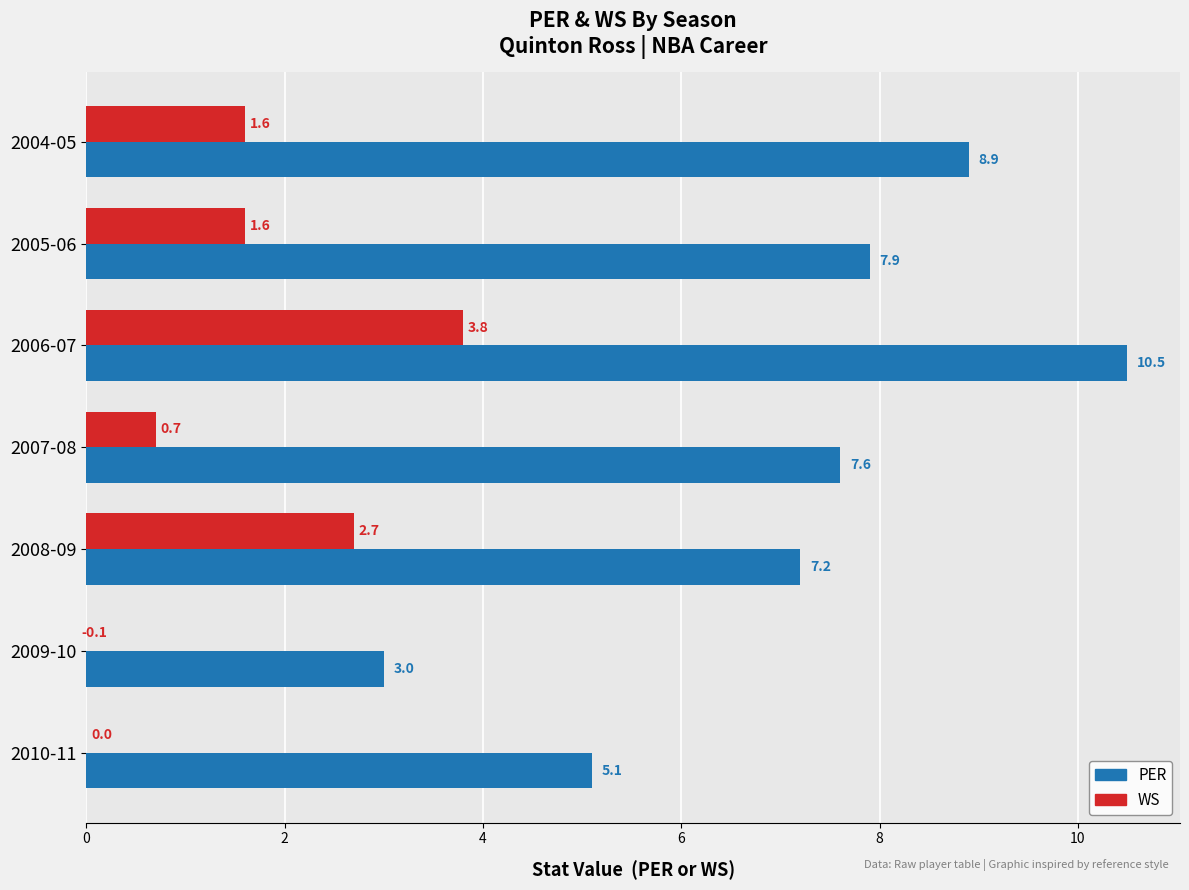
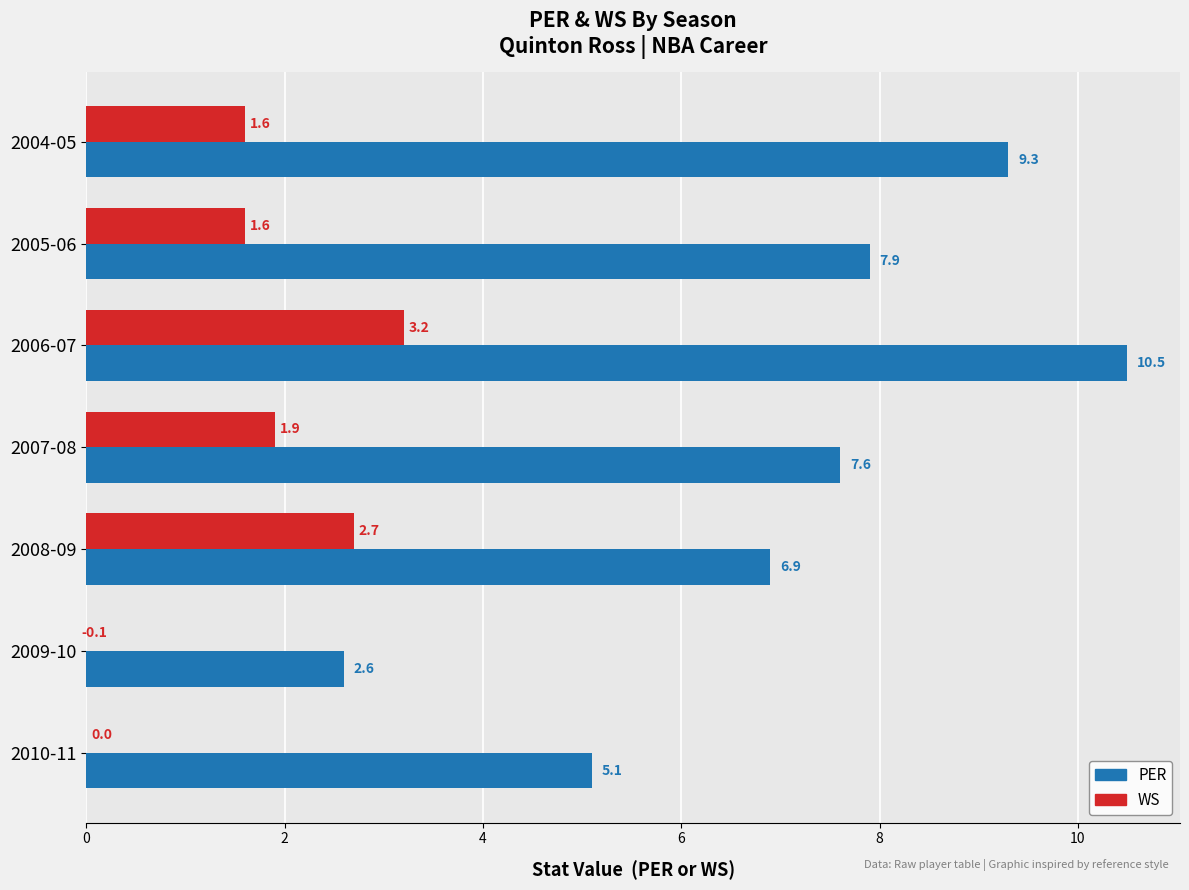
PER, 2004-05: 8.9 -> 9.3
WS, 2006-07: 3.8 -> 3.2
WS, 2007-08: 0.7 -> 1.9
PER, 2008-09: 7.2 -> 6.9
PER, 2009-10: 3.0 -> 2.6
